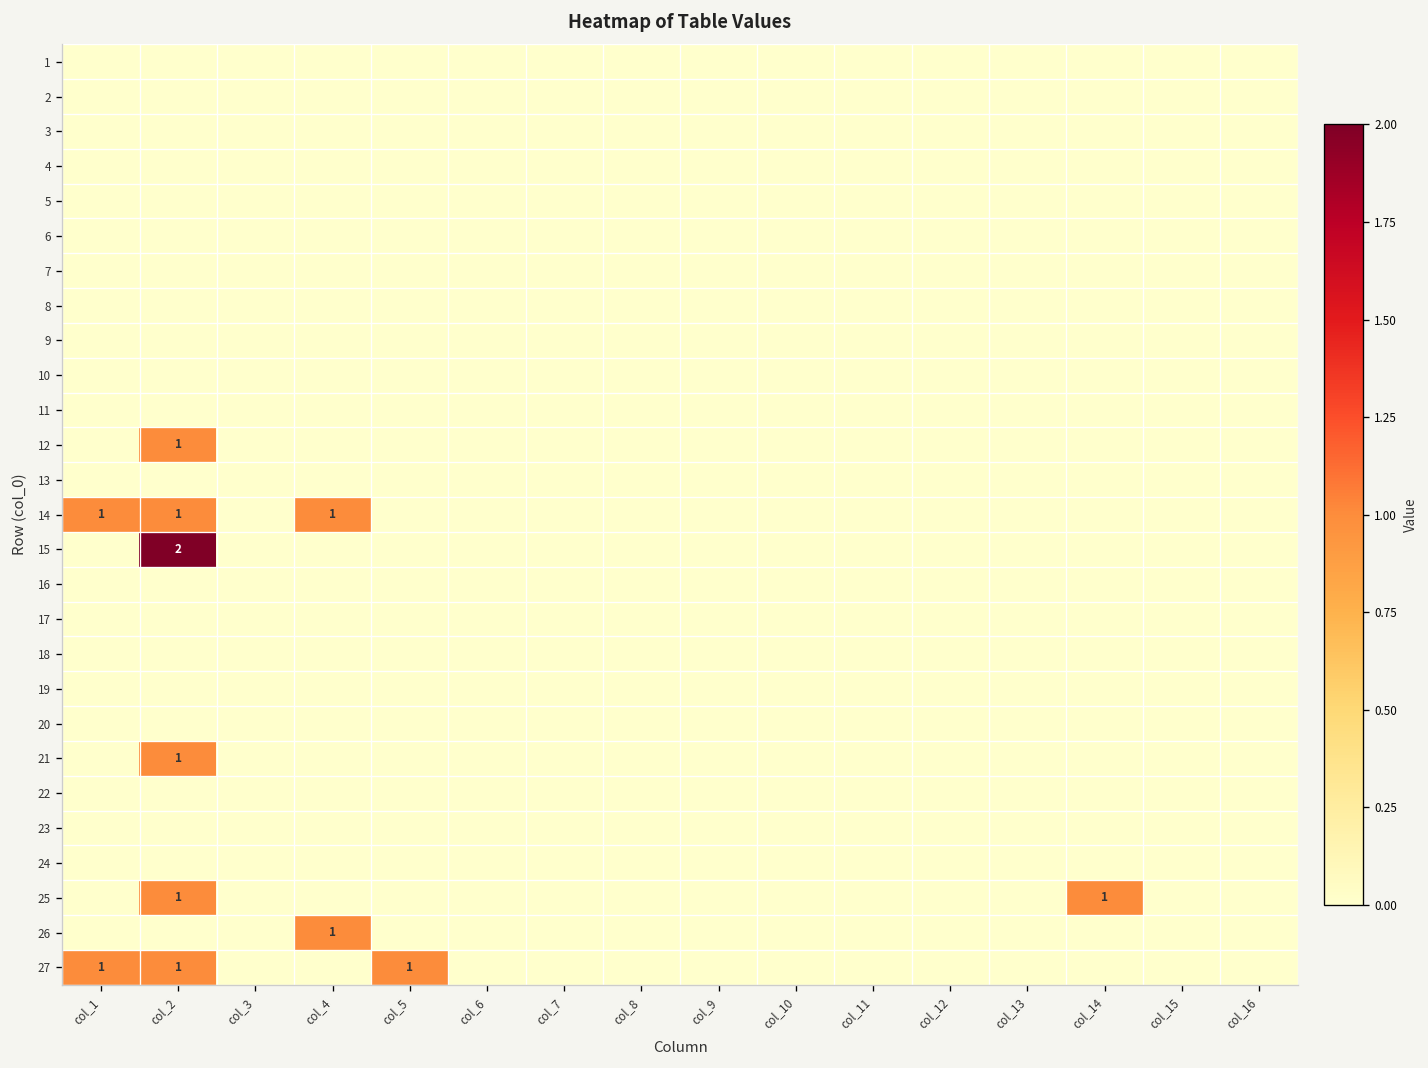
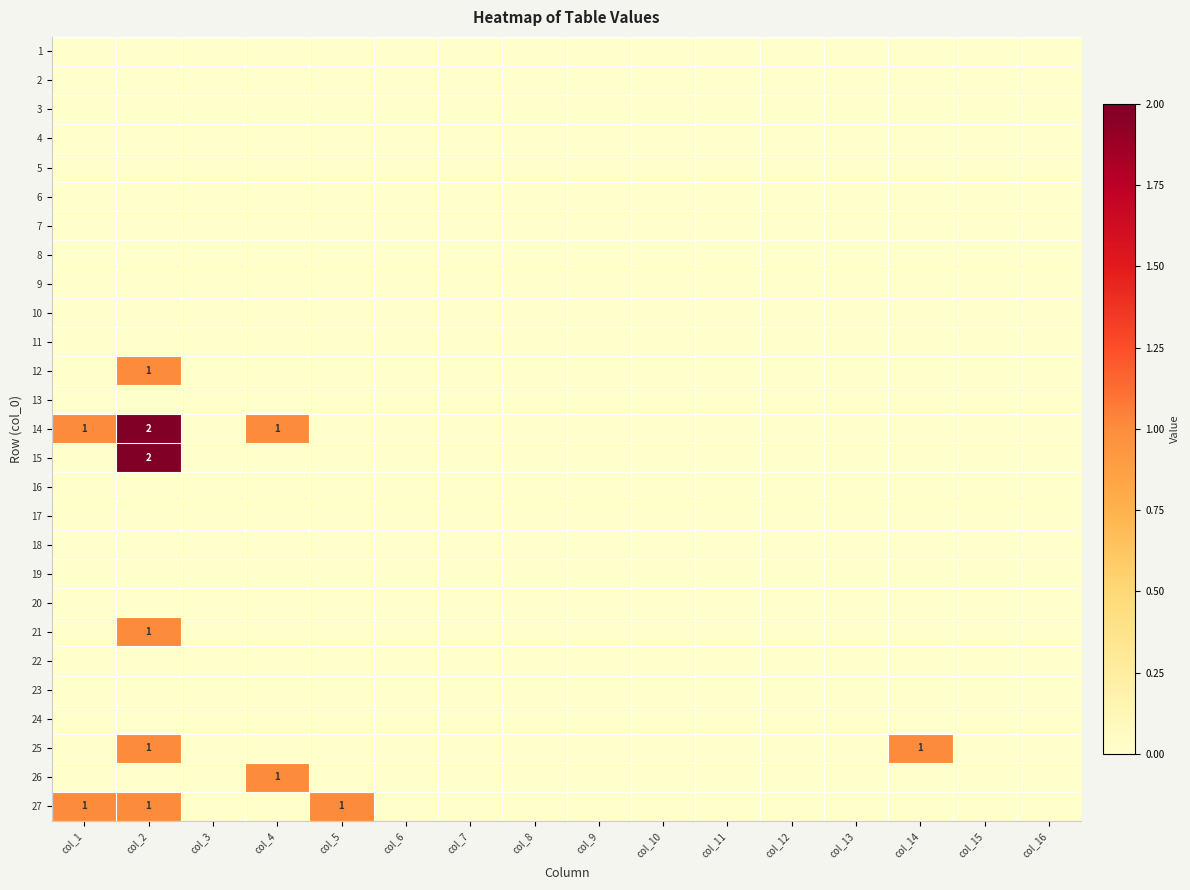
14, col_2: 1 -> 2
